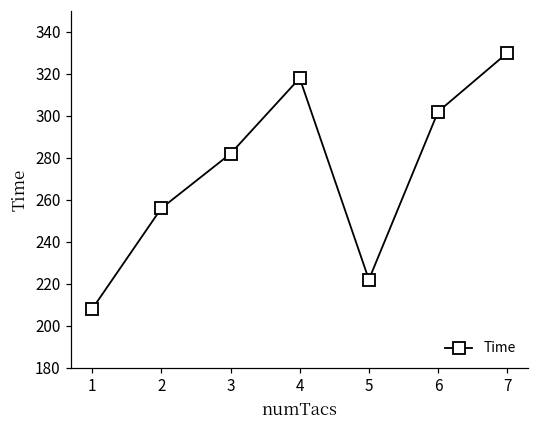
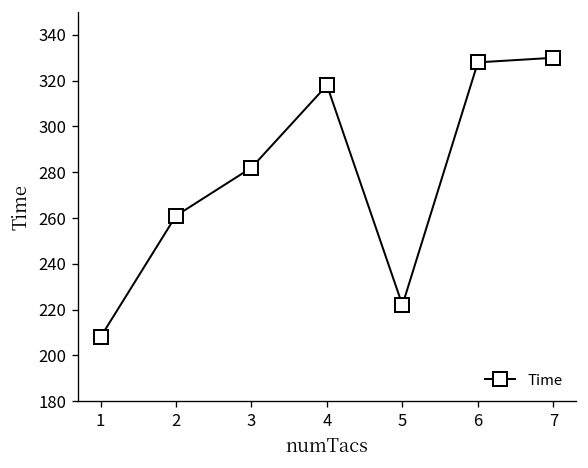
2: 256 -> 261
6: 302 -> 328
